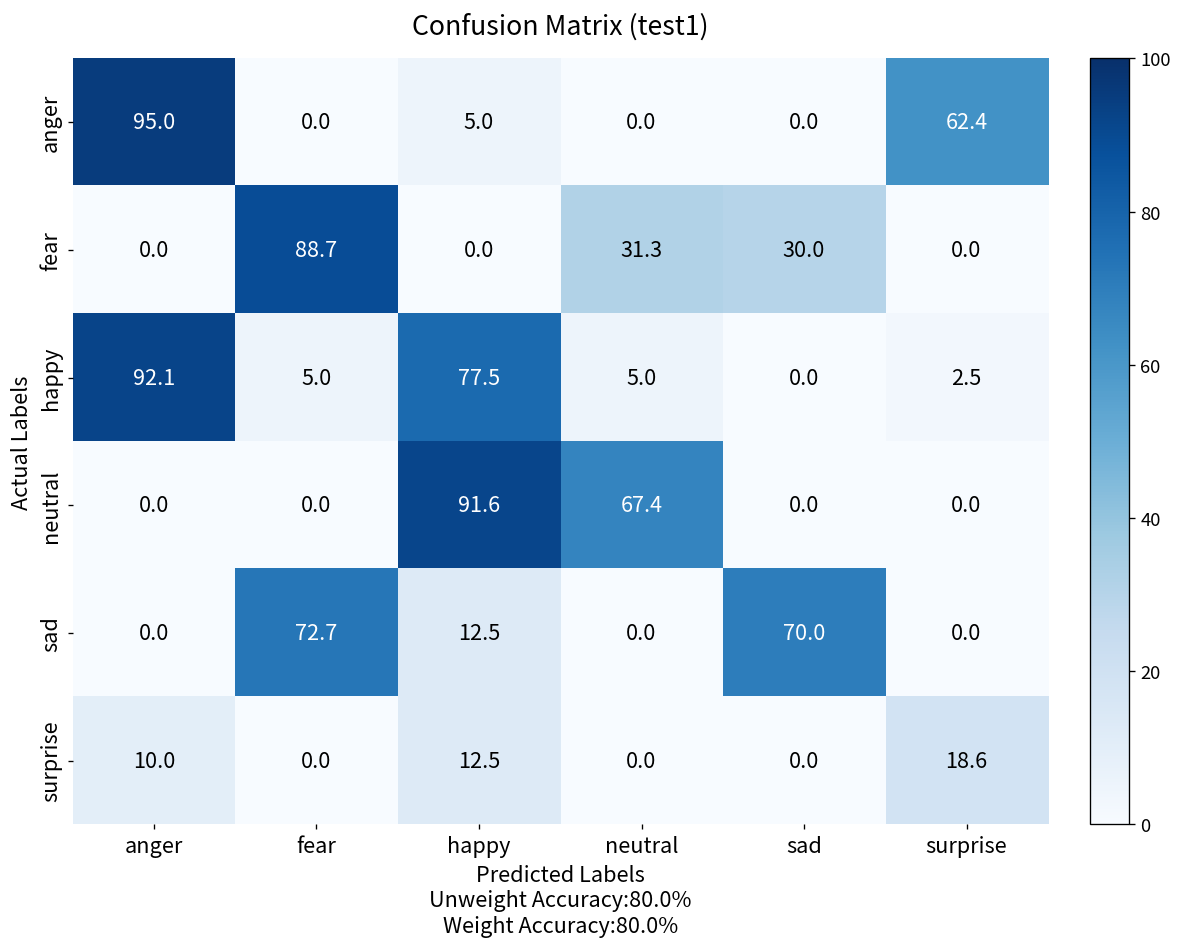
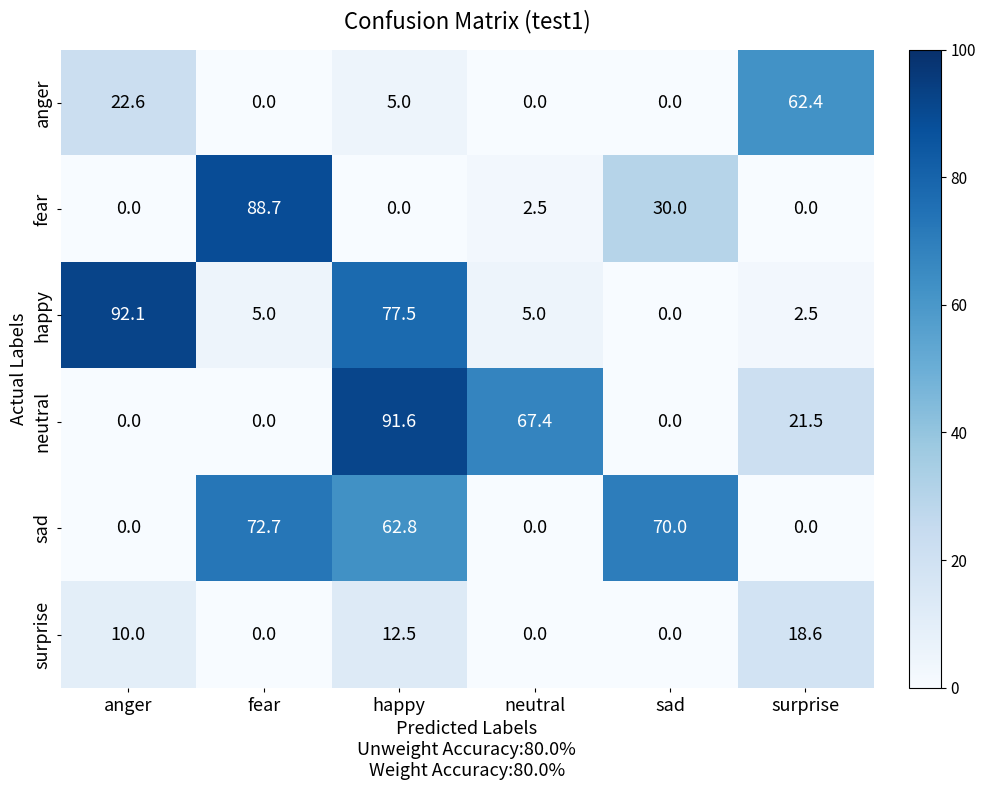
anger, anger: 95.0 -> 22.6
fear, neutral: 31.3 -> 2.5
neutral, surprise: 0.0 -> 21.5
sad, happy: 12.5 -> 62.8
